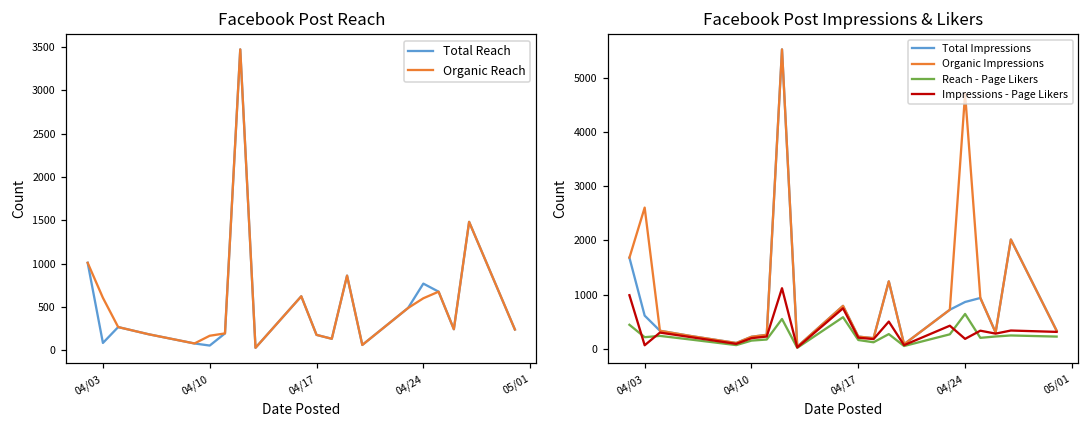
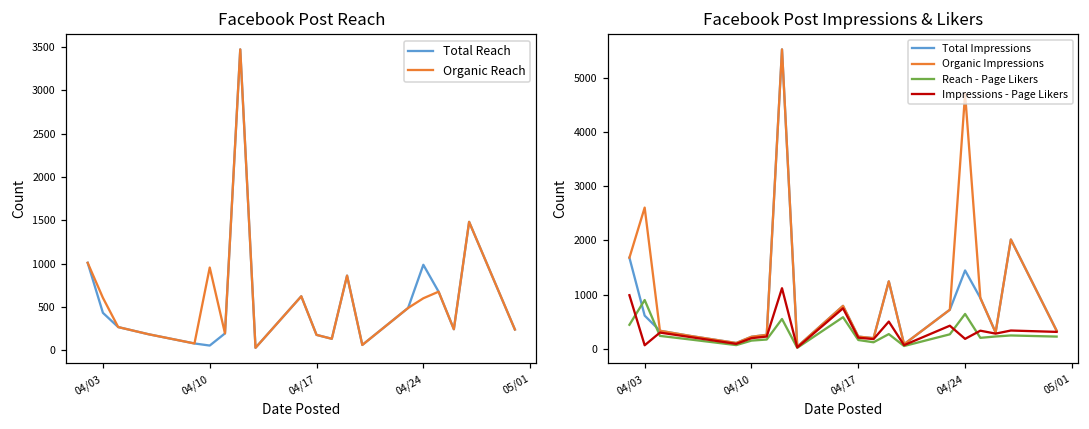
Facebook Post Reach, Total Reach, 04/03: 100 -> 400
Facebook Post Reach, Organic Reach, 04/10: 200 -> 1000
Facebook Post Reach, Total Reach, 04/24: 800 -> 1000
Facebook Post Impressions & Likers, Reach - Page Likers, 04/03: 200 -> 900
Facebook Post Impressions & Likers, Total Impressions, 04/24: 900 -> 1400
